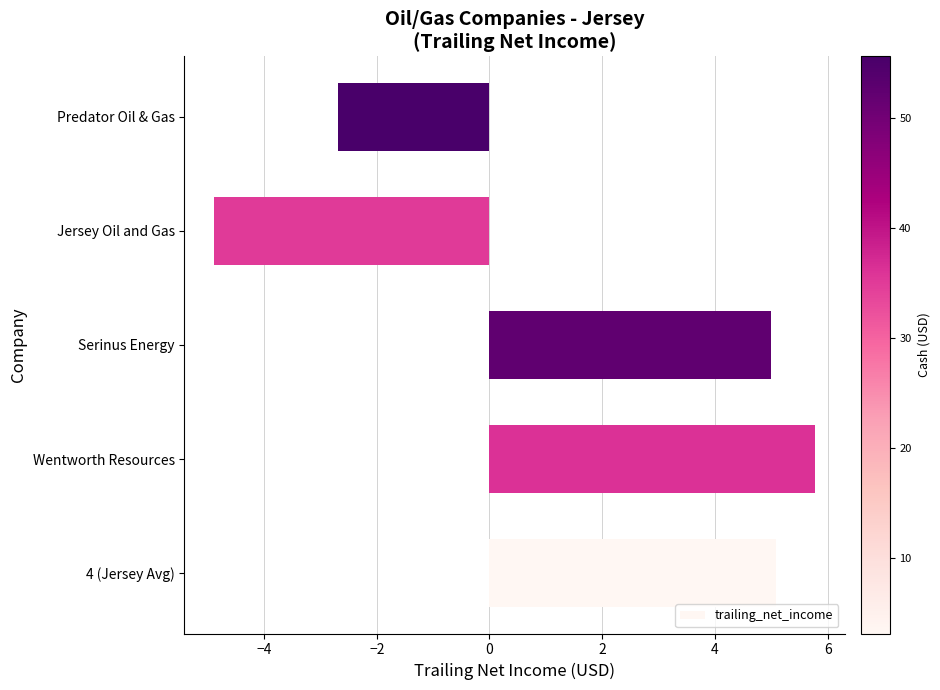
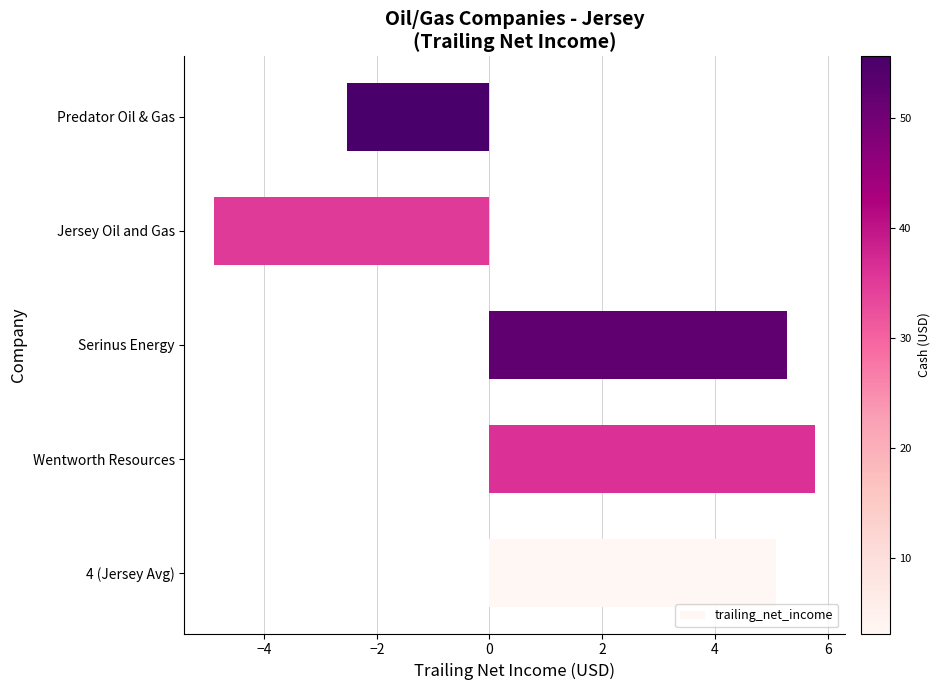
Predator Oil & Gas: -2.7 -> -2.5
Serinus Energy: 5.0 -> 5.3
